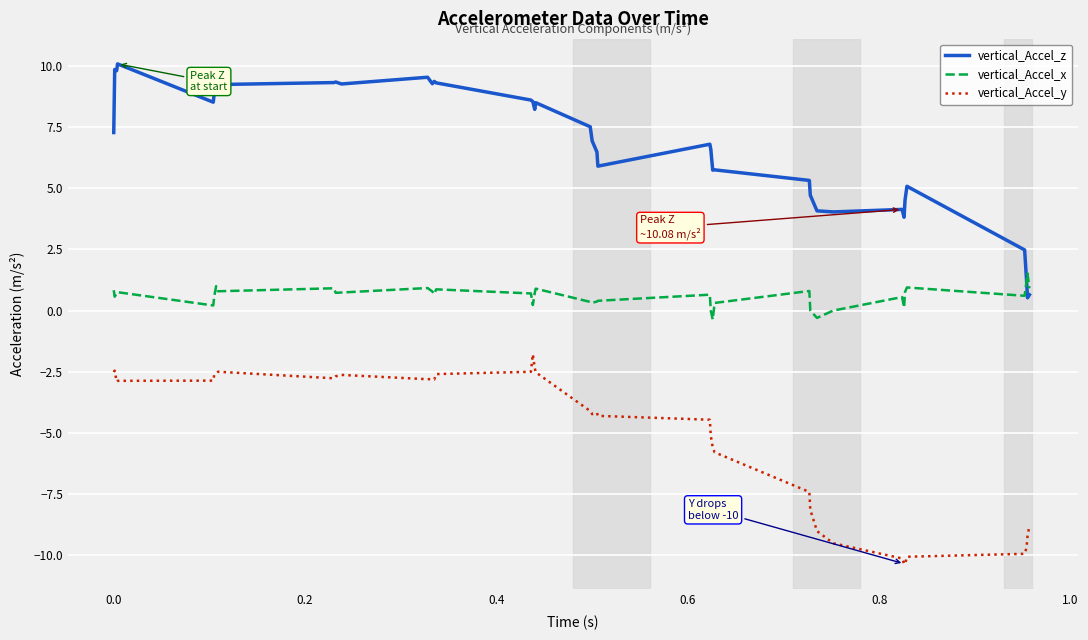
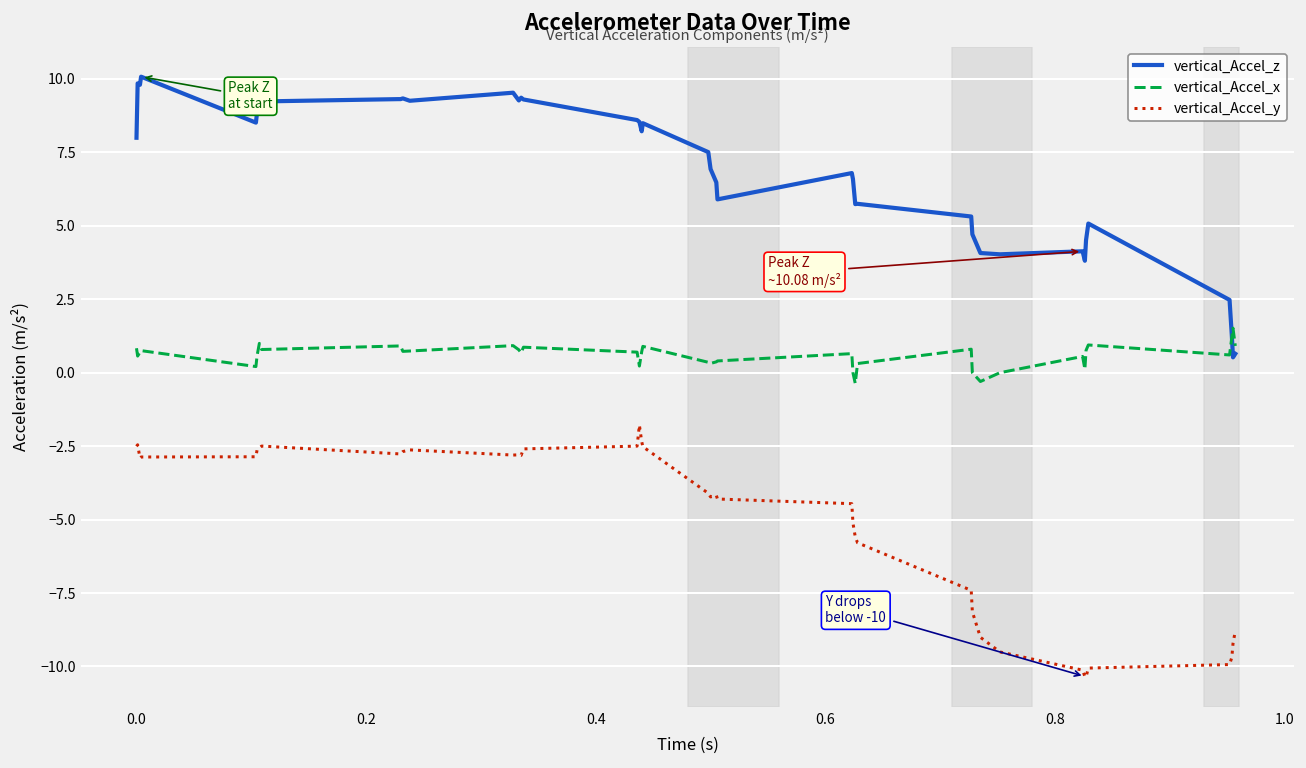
vertical_Accel_z, 0.0: 7.3 -> 8.0
